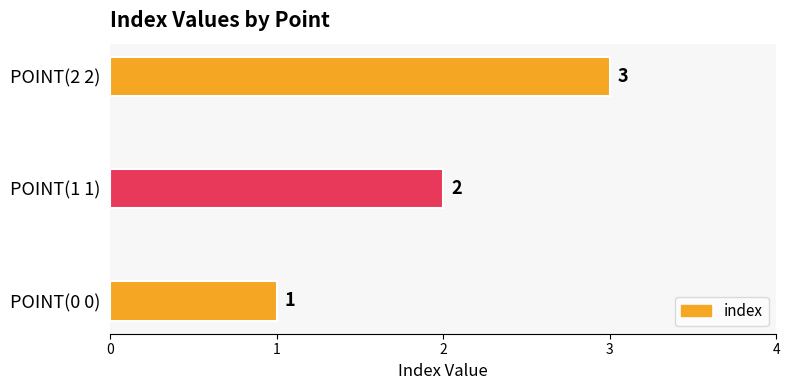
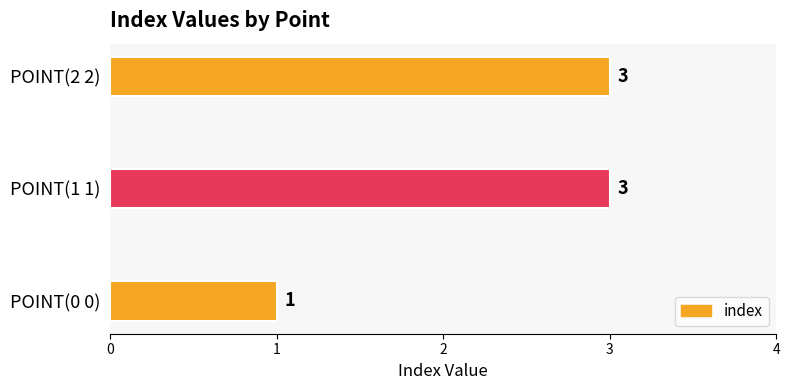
POINT(1 1): 2 -> 3
